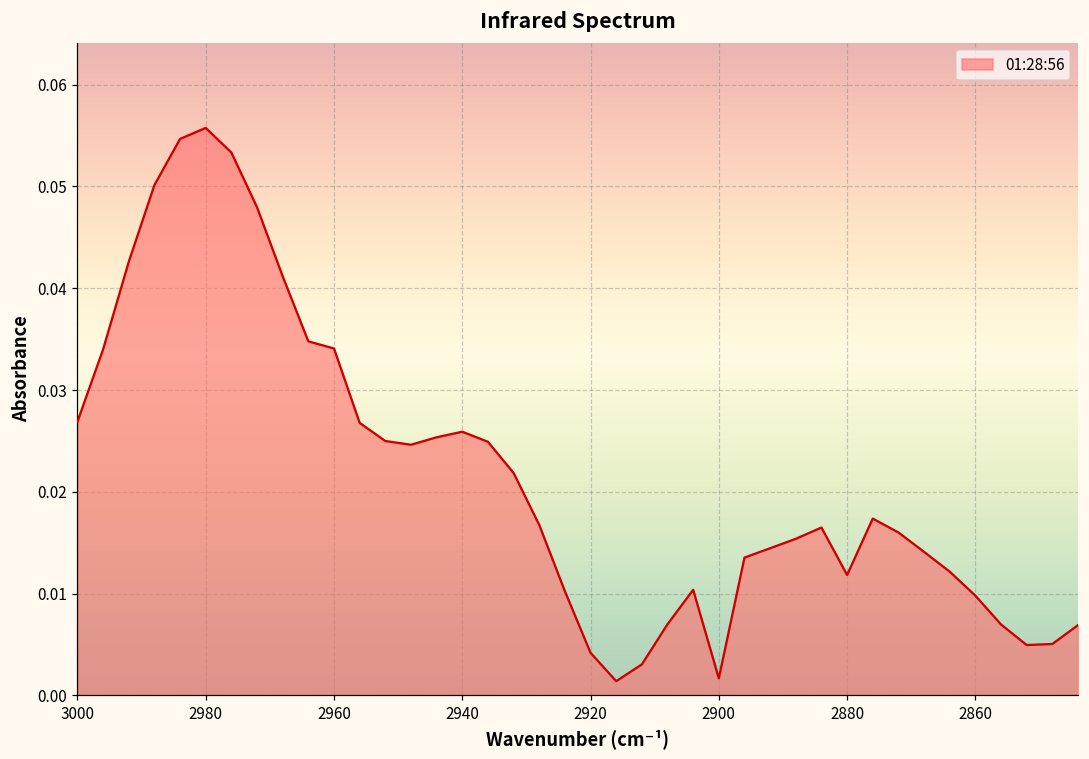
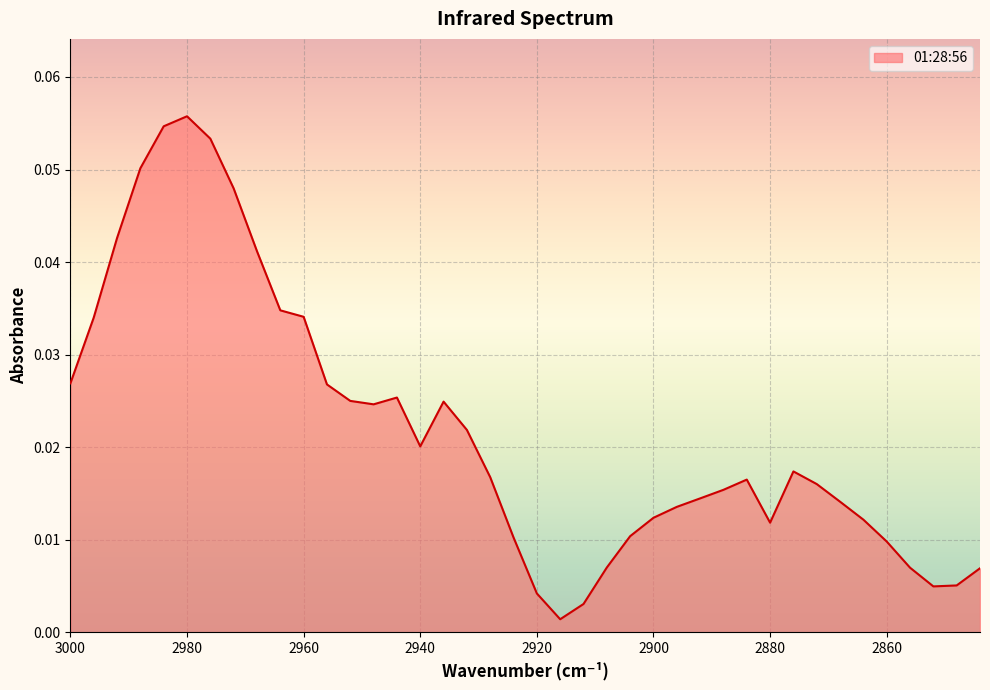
2940: 0.026 -> 0.020
2900: 0.002 -> 0.012
